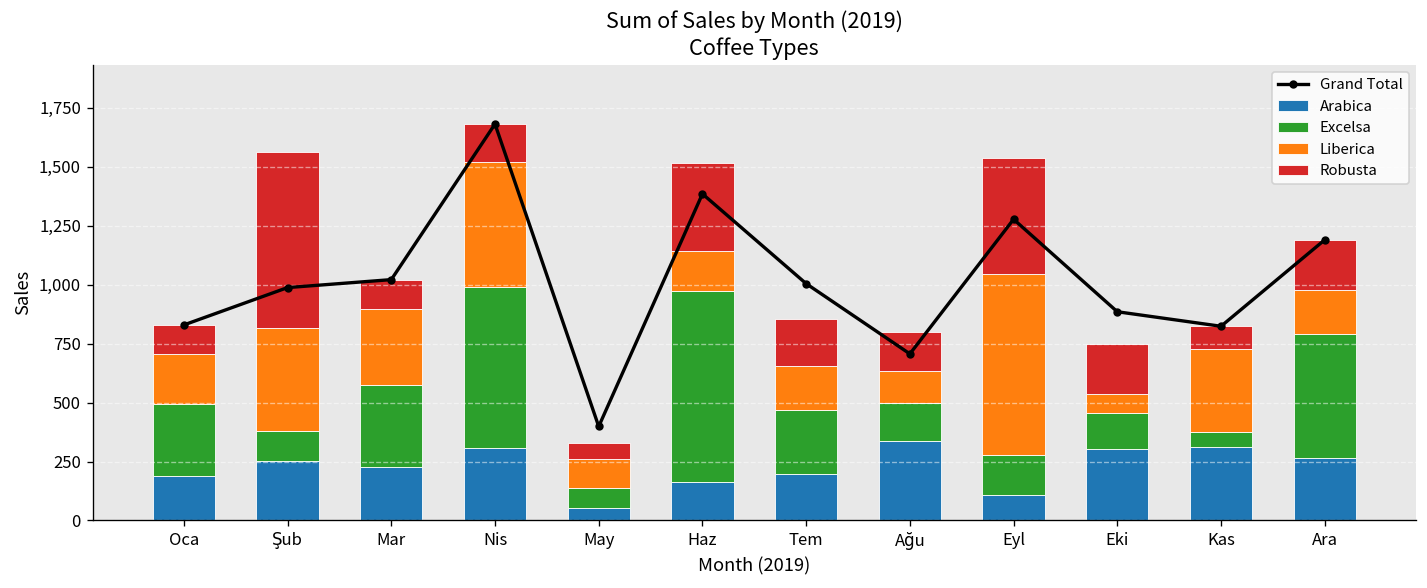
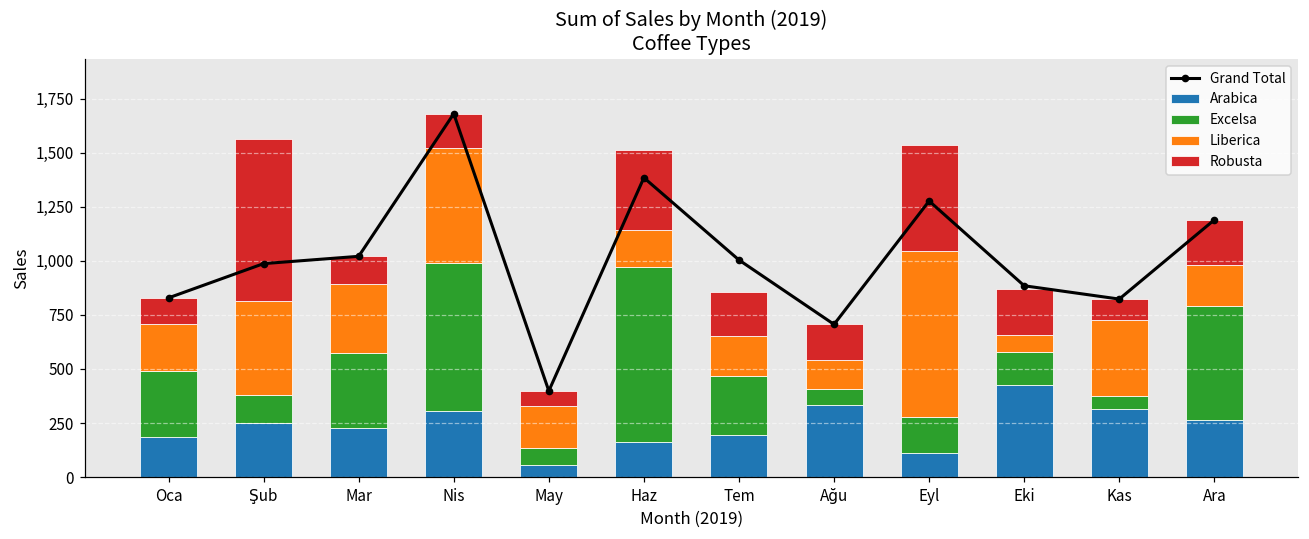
Liberica, May: 130 -> 190
Excelsa, Ağu: 160 -> 70
Arabica, Eki: 300 -> 420
